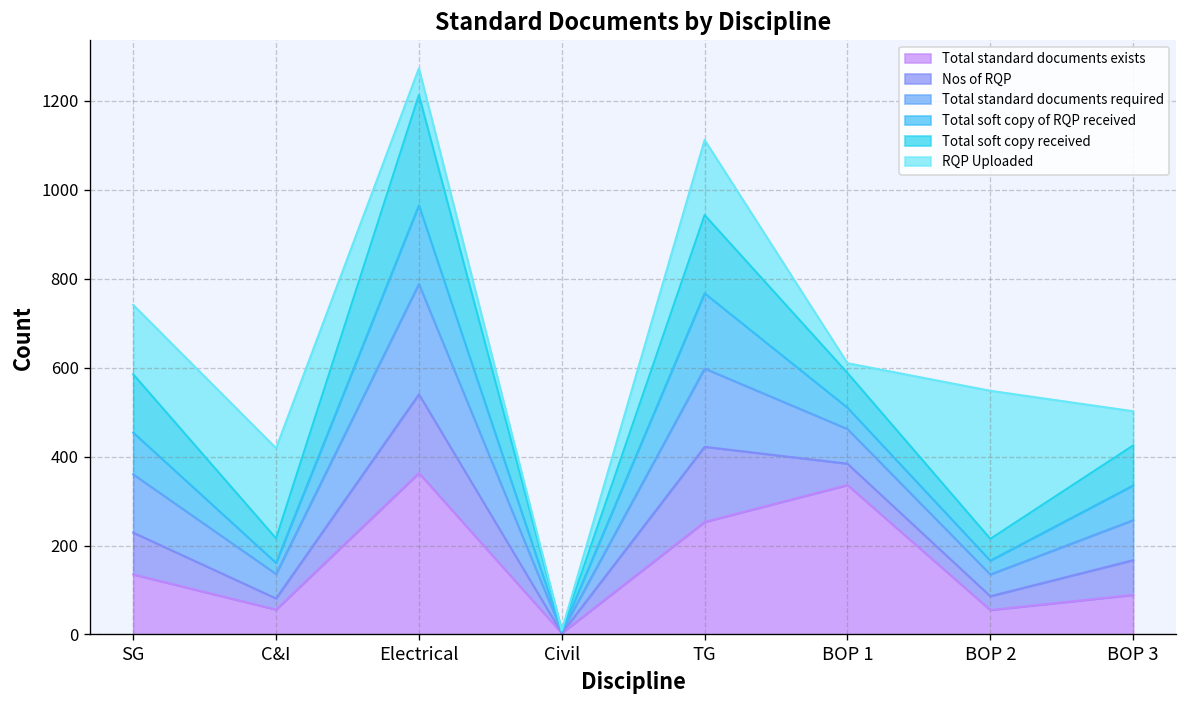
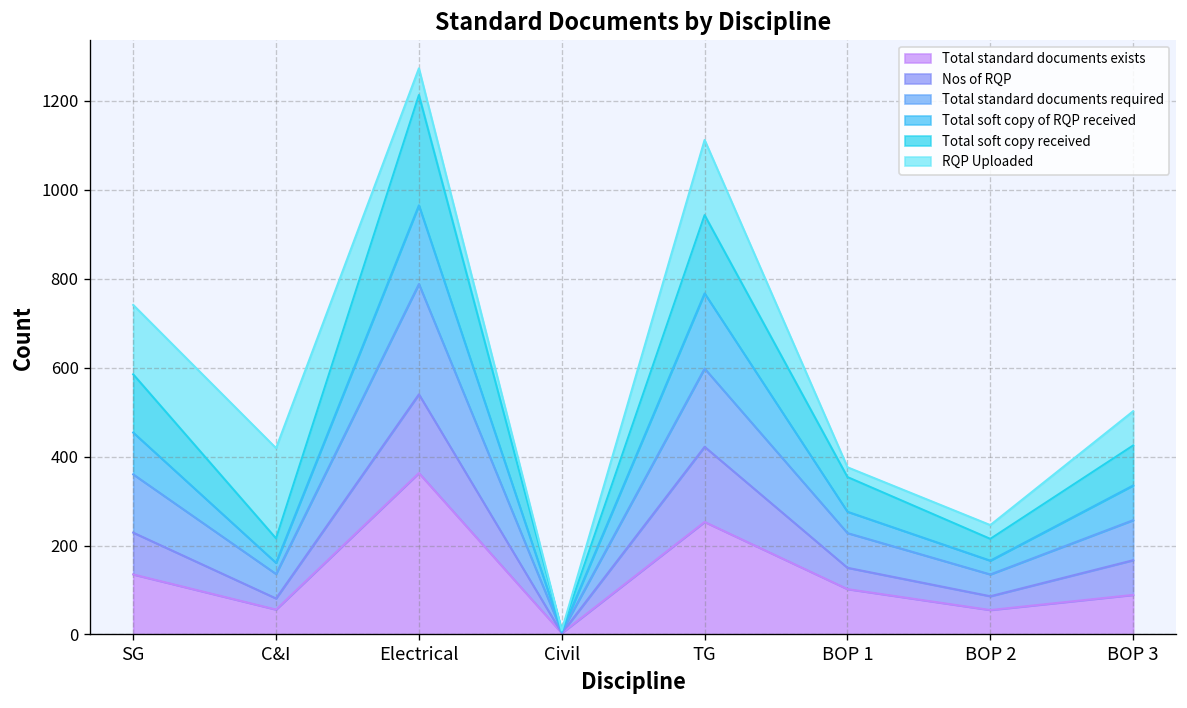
Total standard documents exists, BOP 1: 340 -> 100
RQP Uploaded, BOP 2: 330 -> 30
